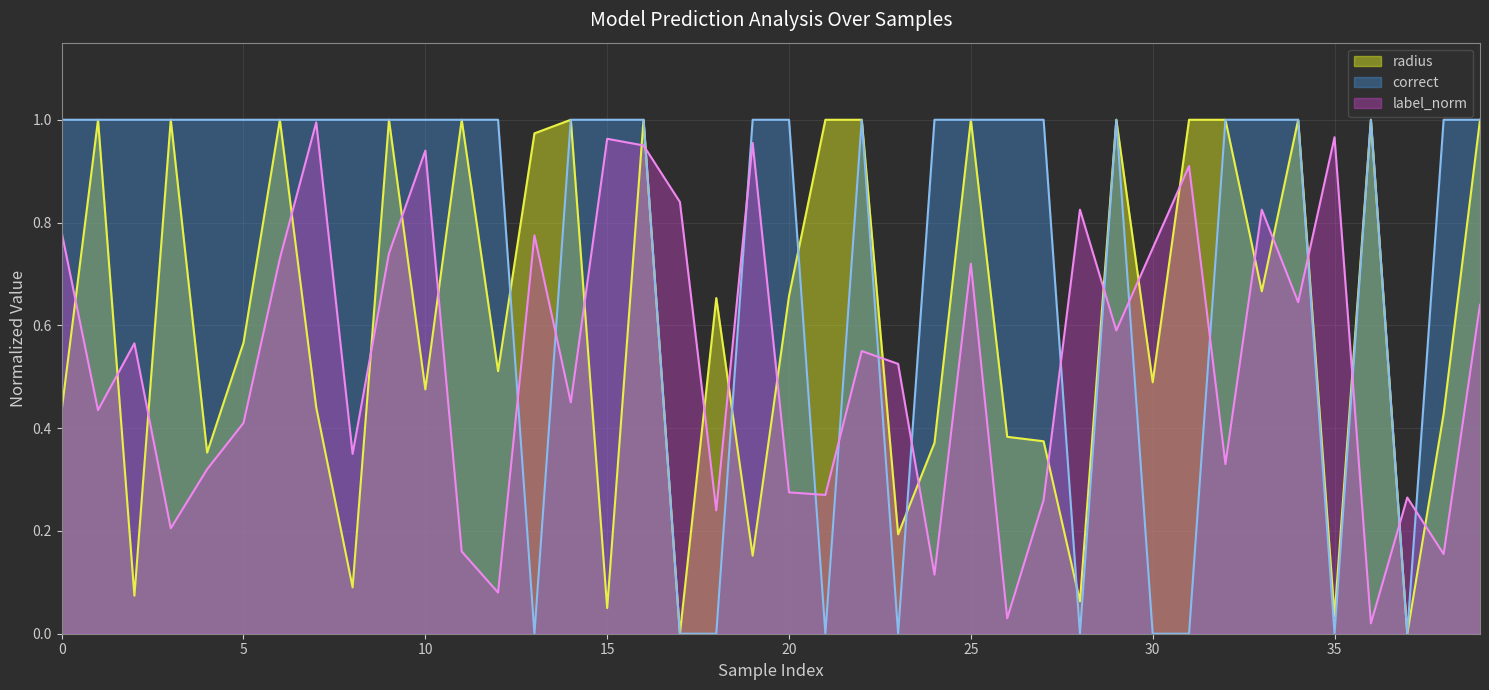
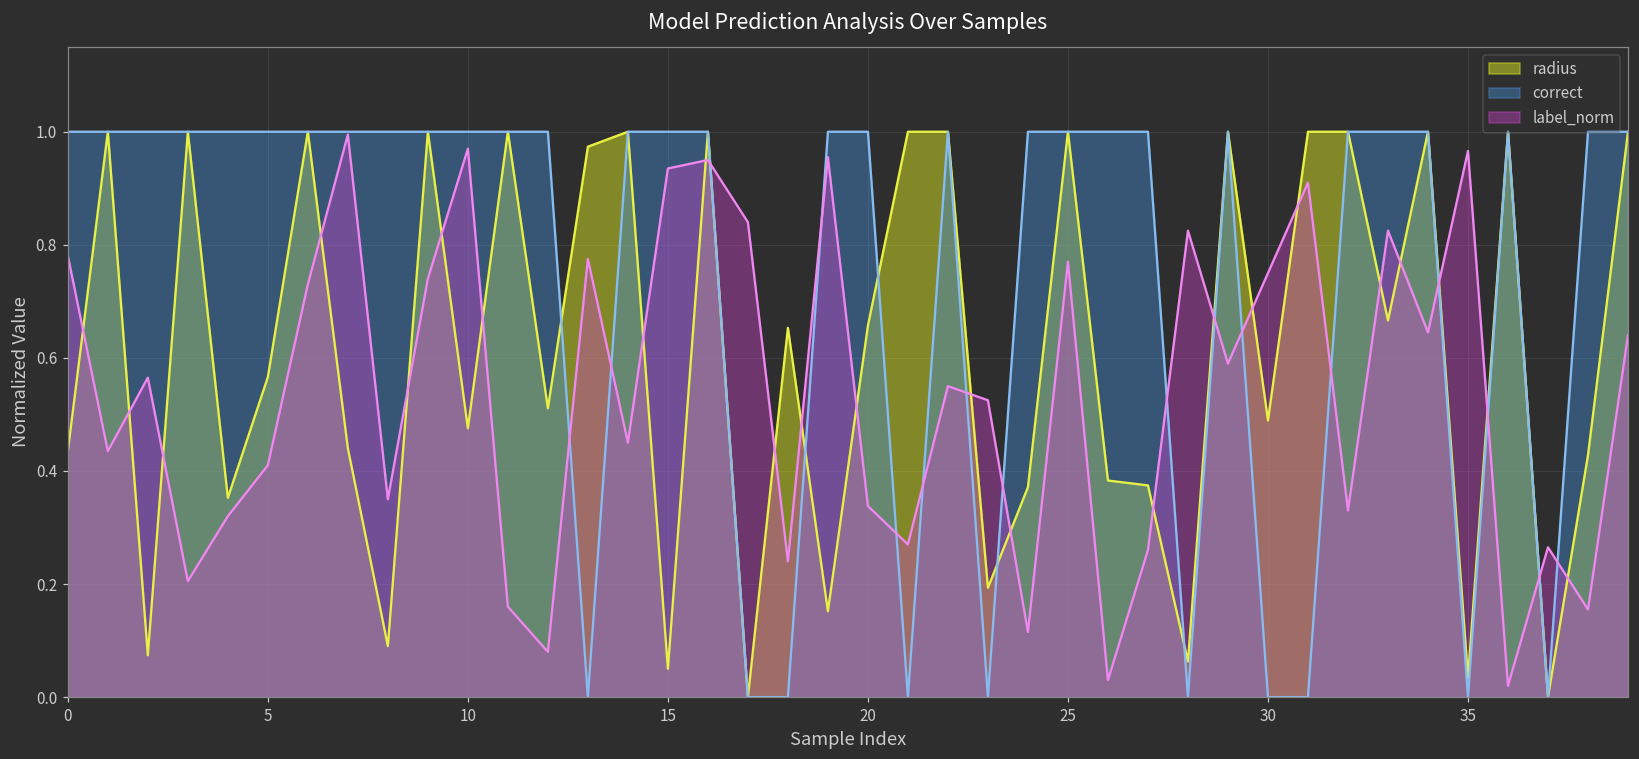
label_norm, 10: 0.94 -> 0.97
label_norm, 15: 0.96 -> 0.94
label_norm, 20: 0.28 -> 0.34
label_norm, 25: 0.72 -> 0.77
